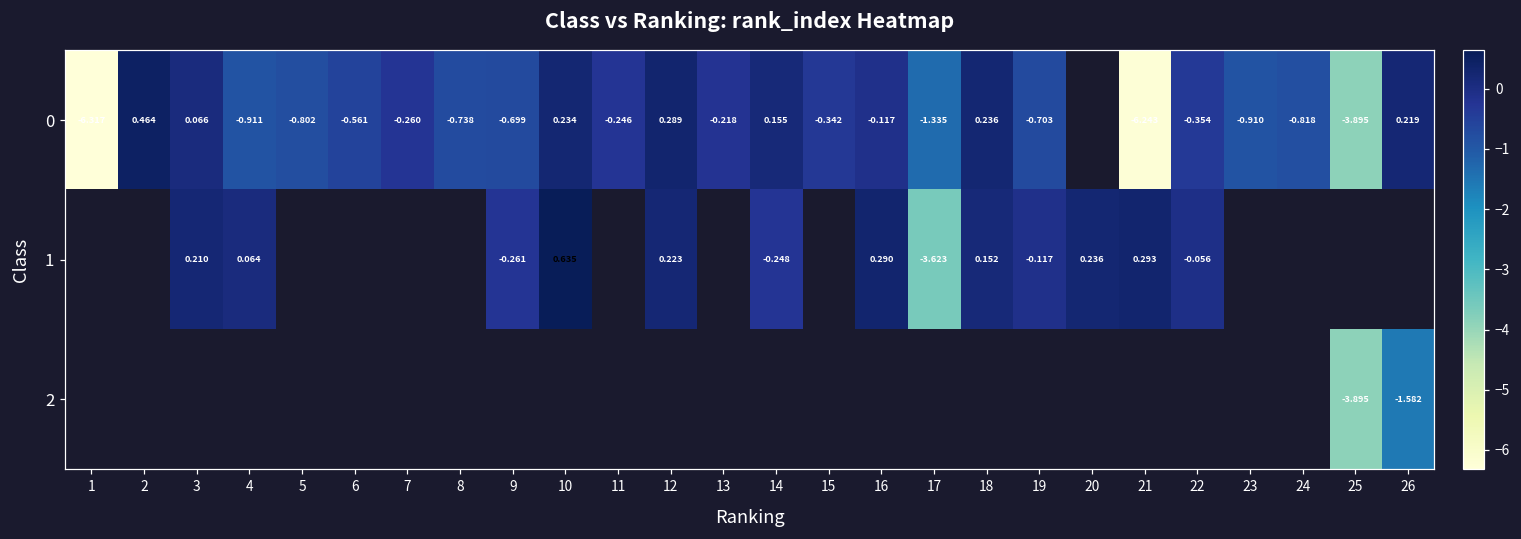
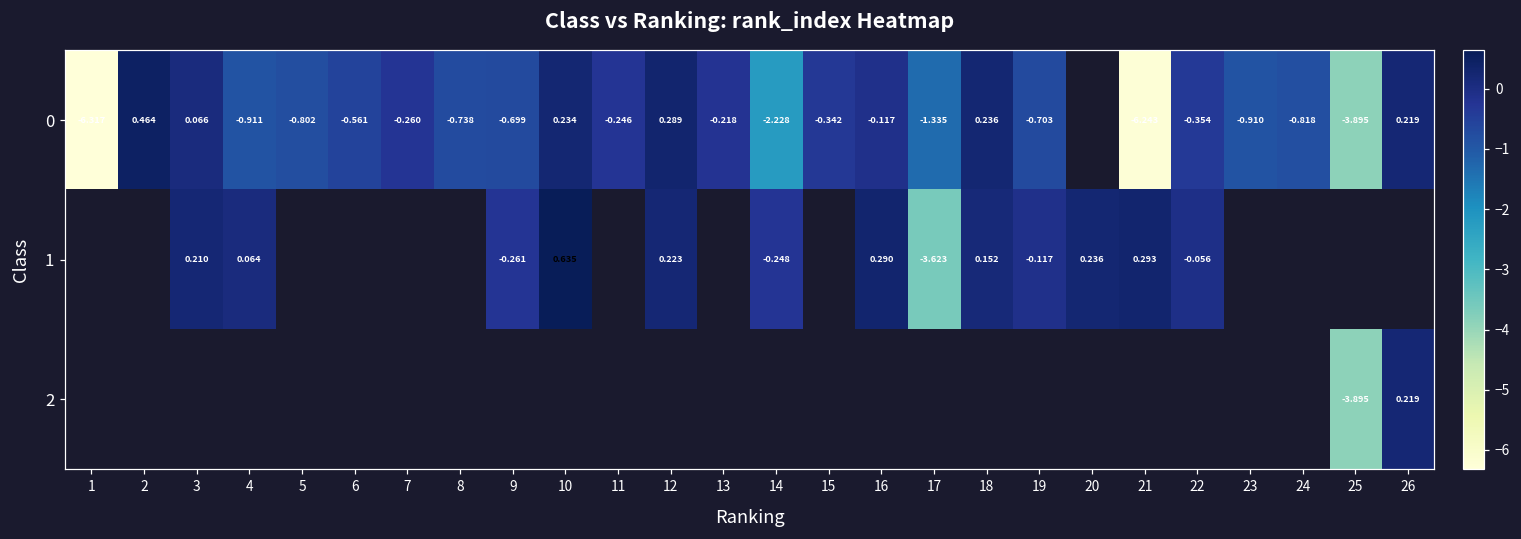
0, 14: 0.155 -> -2.228
2, 26: -1.582 -> 0.219
